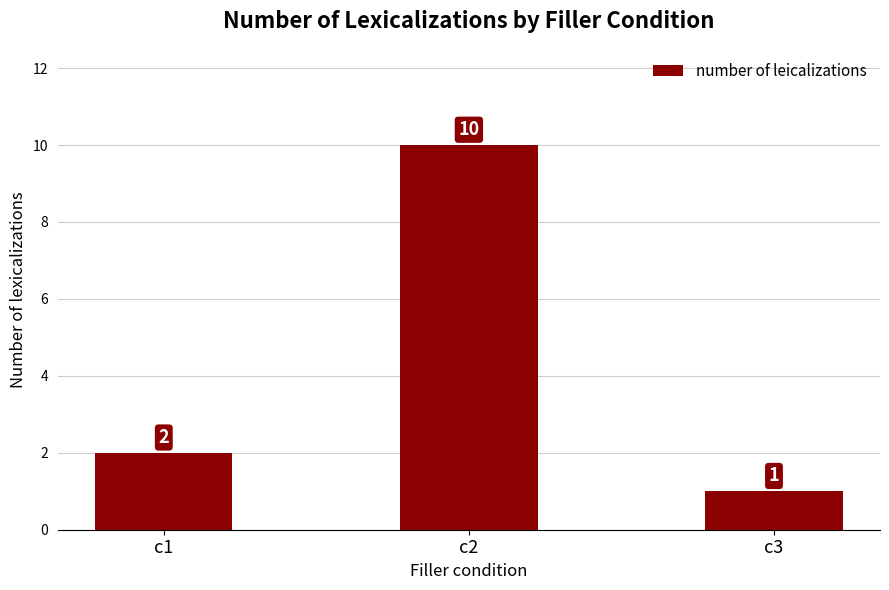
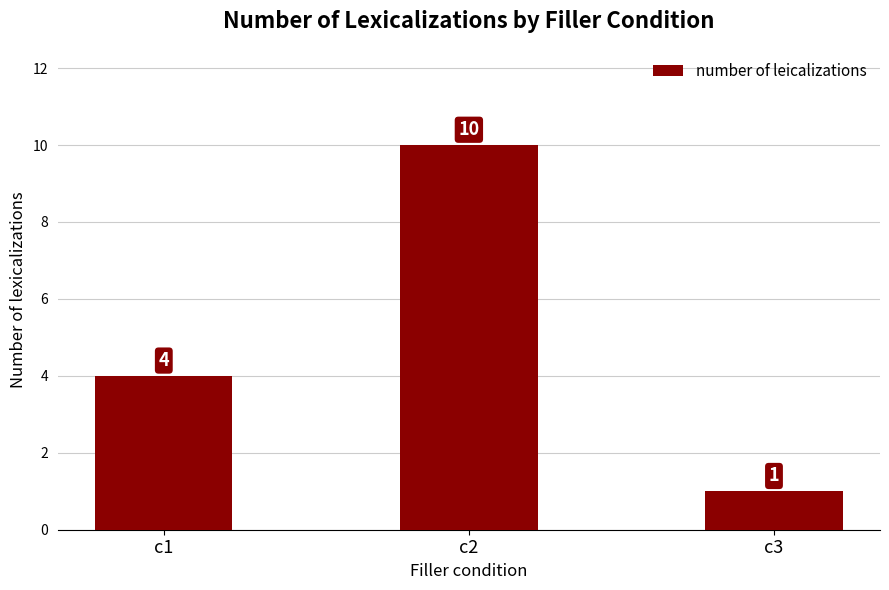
c1: 2 -> 4
